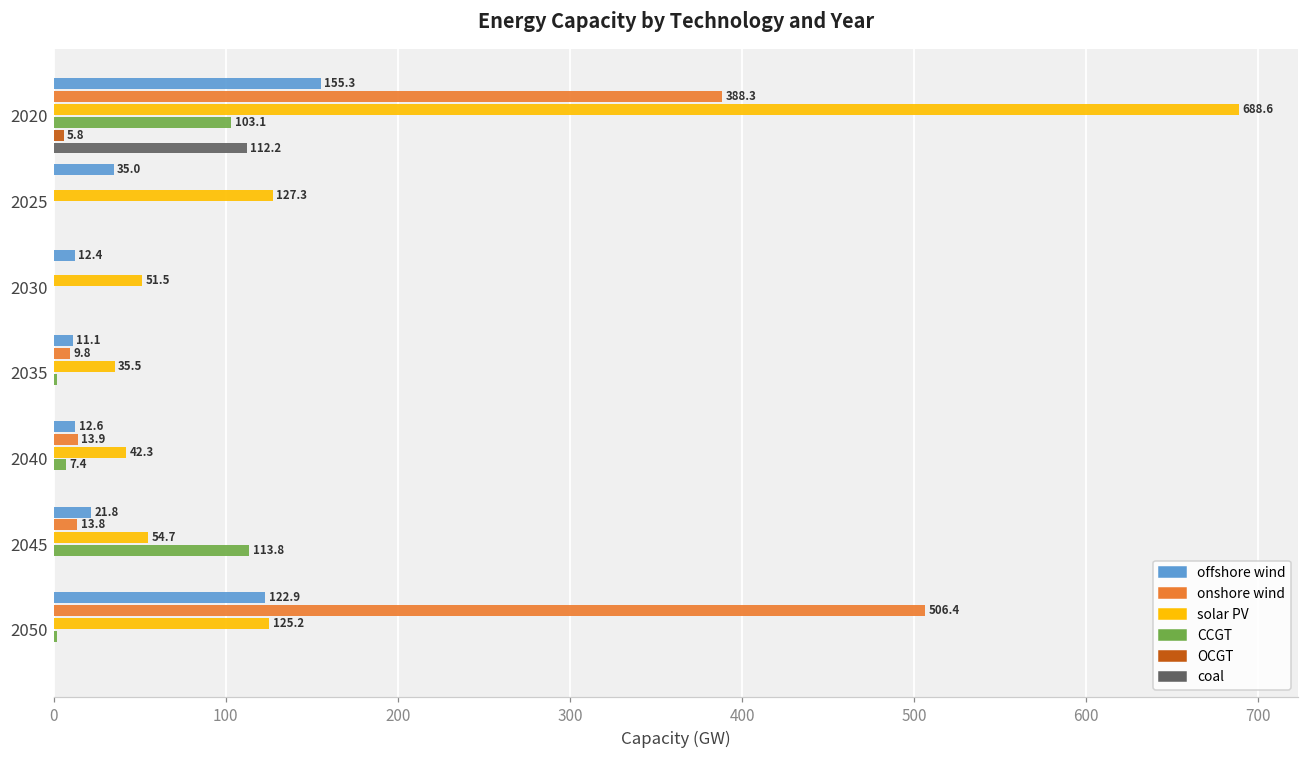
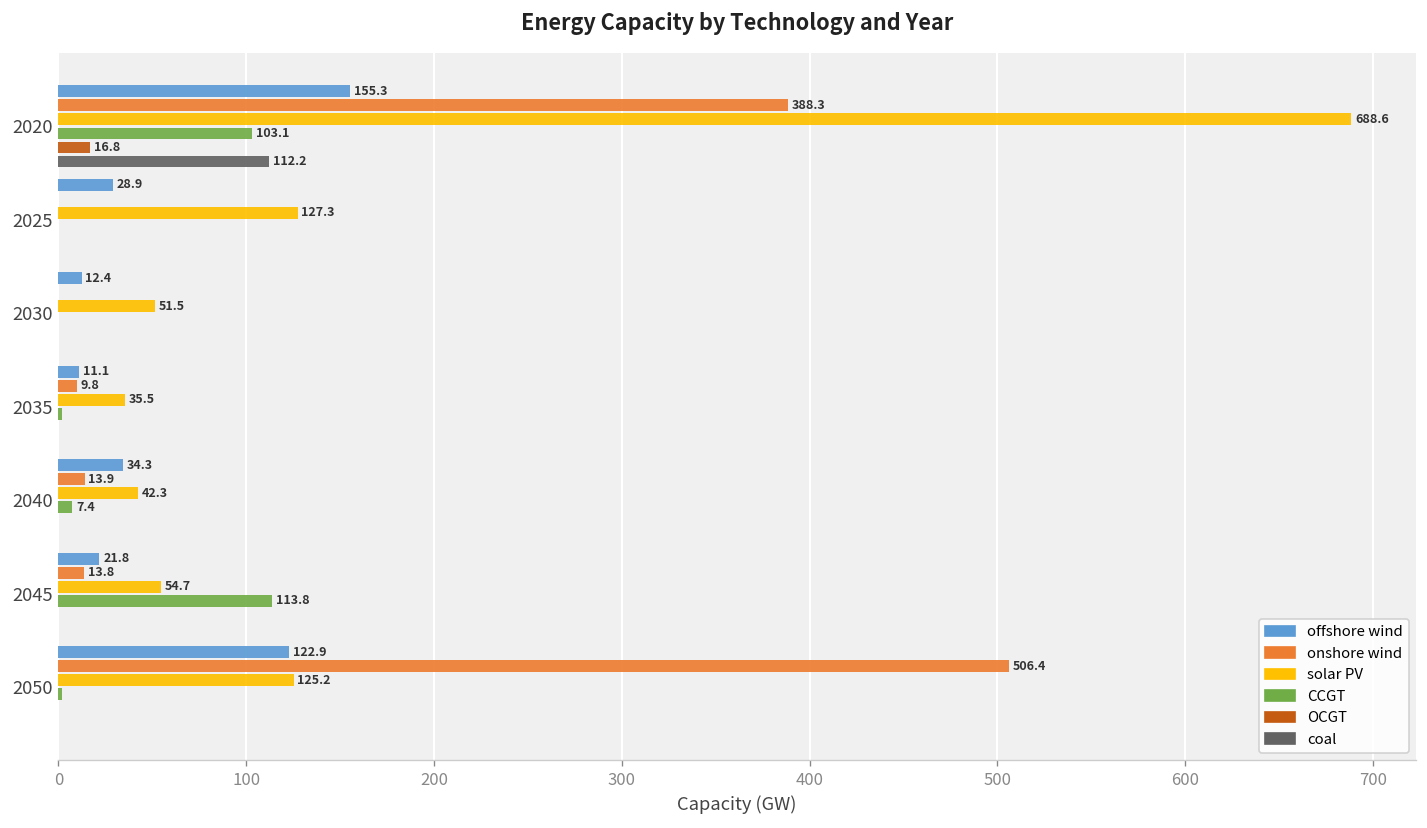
OCGT, 2020: 5.8 -> 16.8
offshore wind, 2025: 35.0 -> 28.9
offshore wind, 2040: 12.6 -> 34.3
